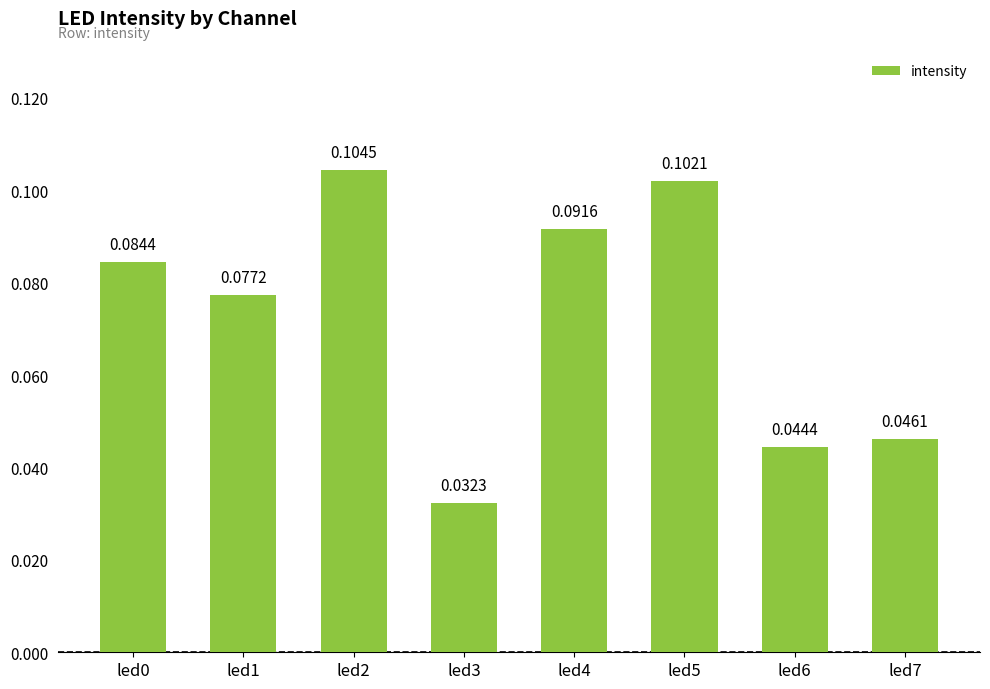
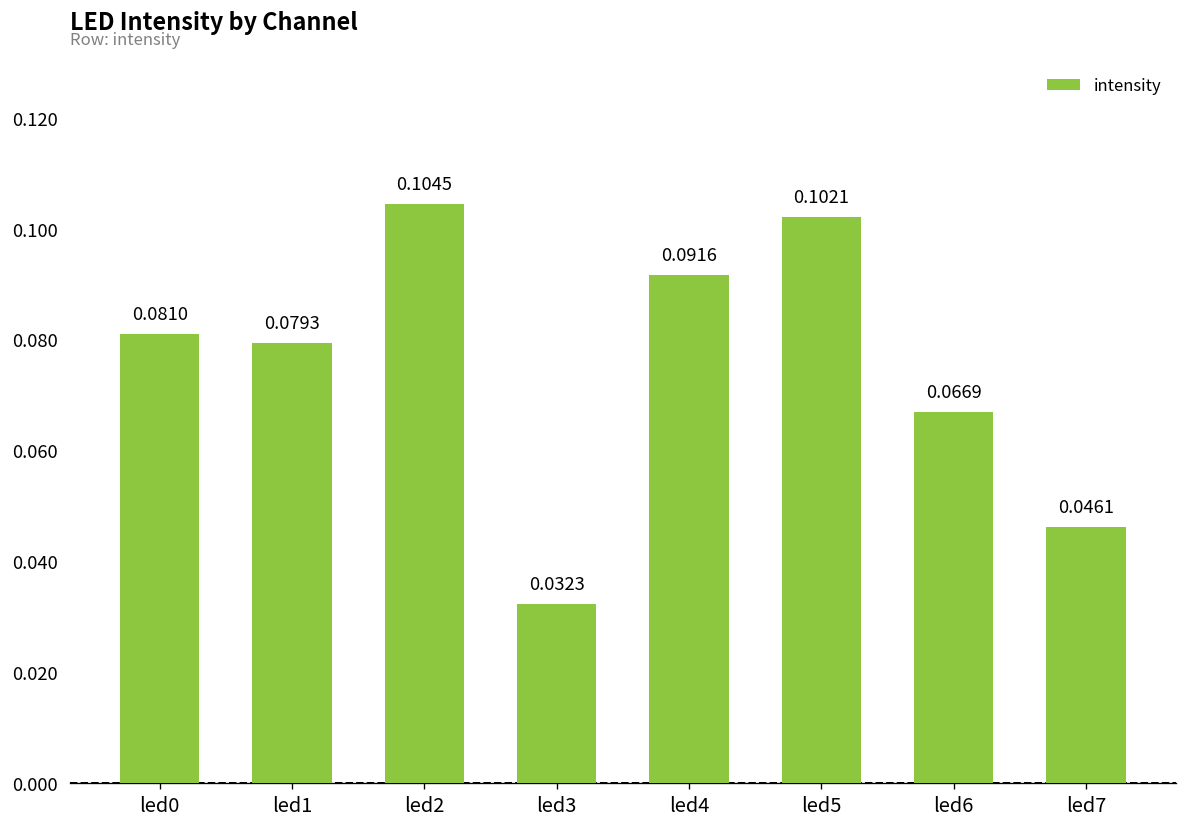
led0: 0.0844 -> 0.0810
led1: 0.0772 -> 0.0793
led6: 0.0444 -> 0.0669
